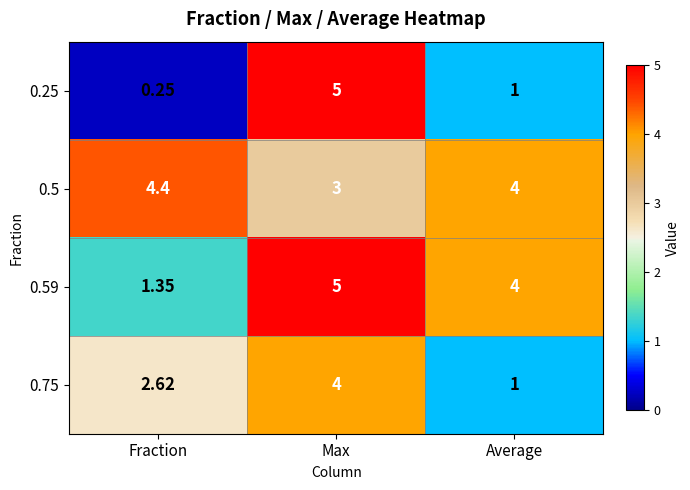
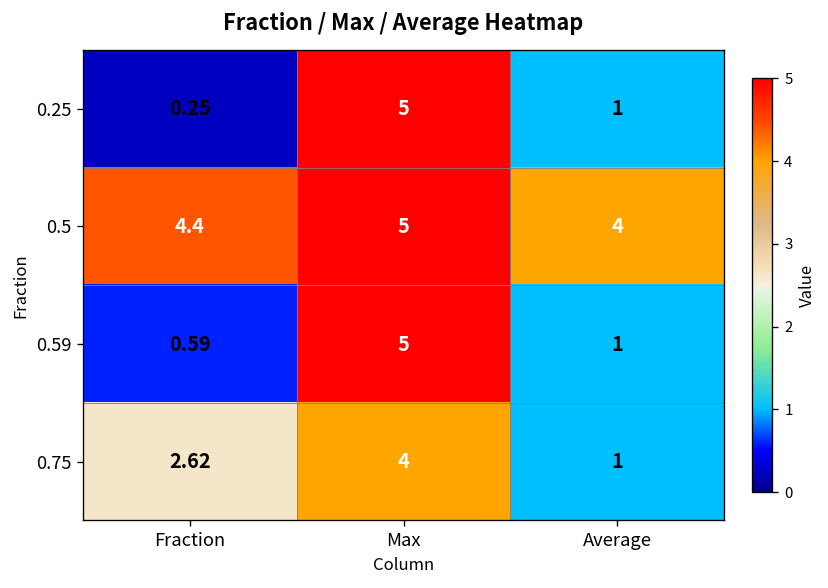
0.5, Max: 3 -> 5
0.59, Fraction: 1.35 -> 0.59
0.59, Average: 4 -> 1
